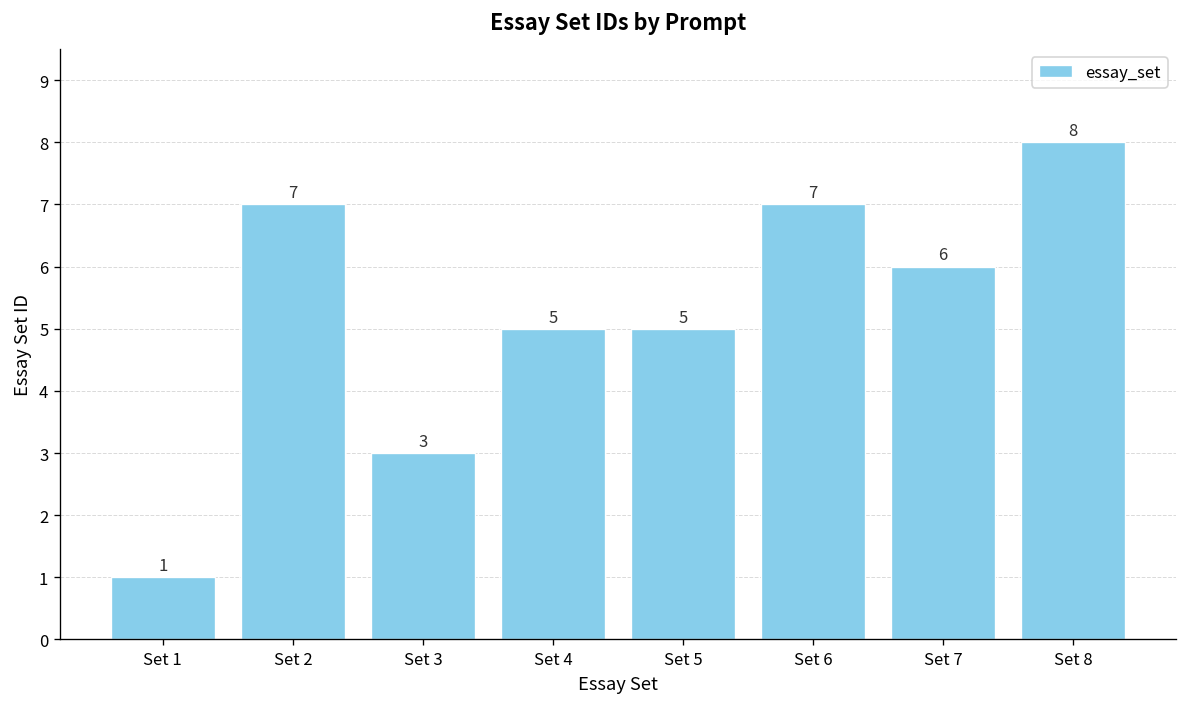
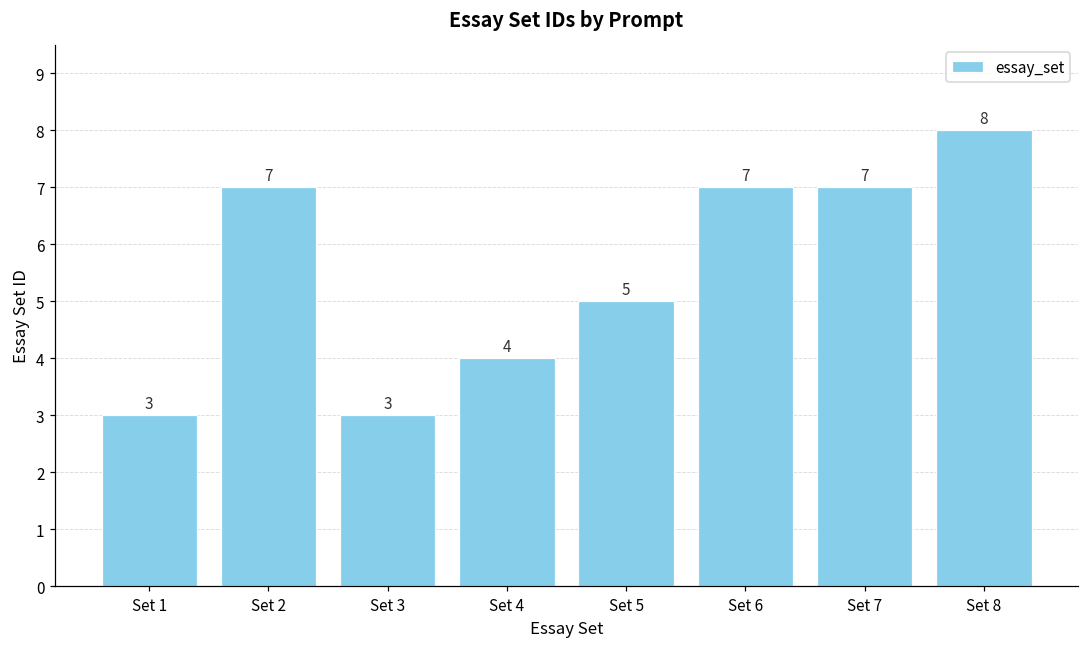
Set 1: 1 -> 3
Set 4: 5 -> 4
Set 7: 6 -> 7
